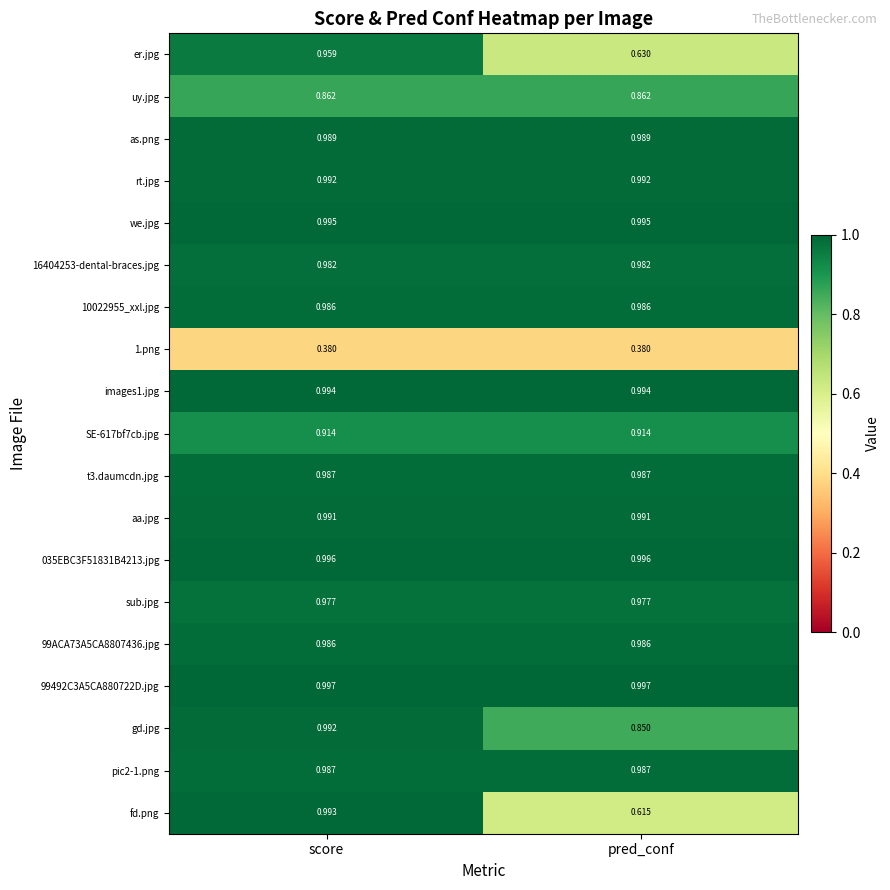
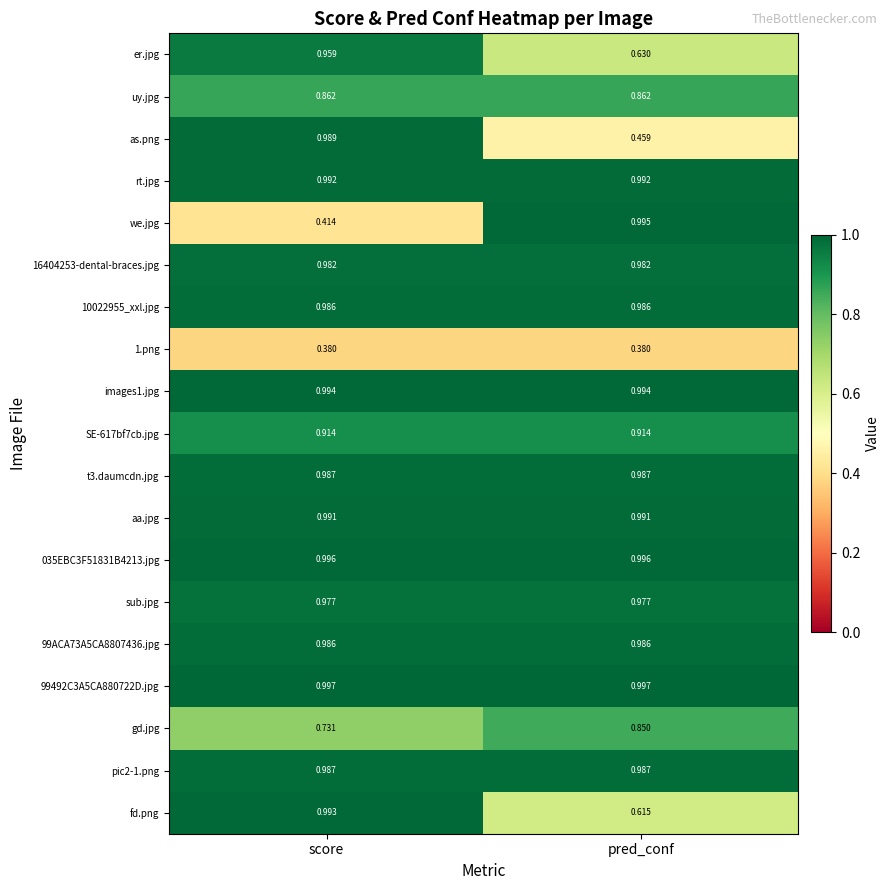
as.png, pred_conf: 0.989 -> 0.459
we.jpg, score: 0.995 -> 0.414
gd.jpg, score: 0.992 -> 0.731
